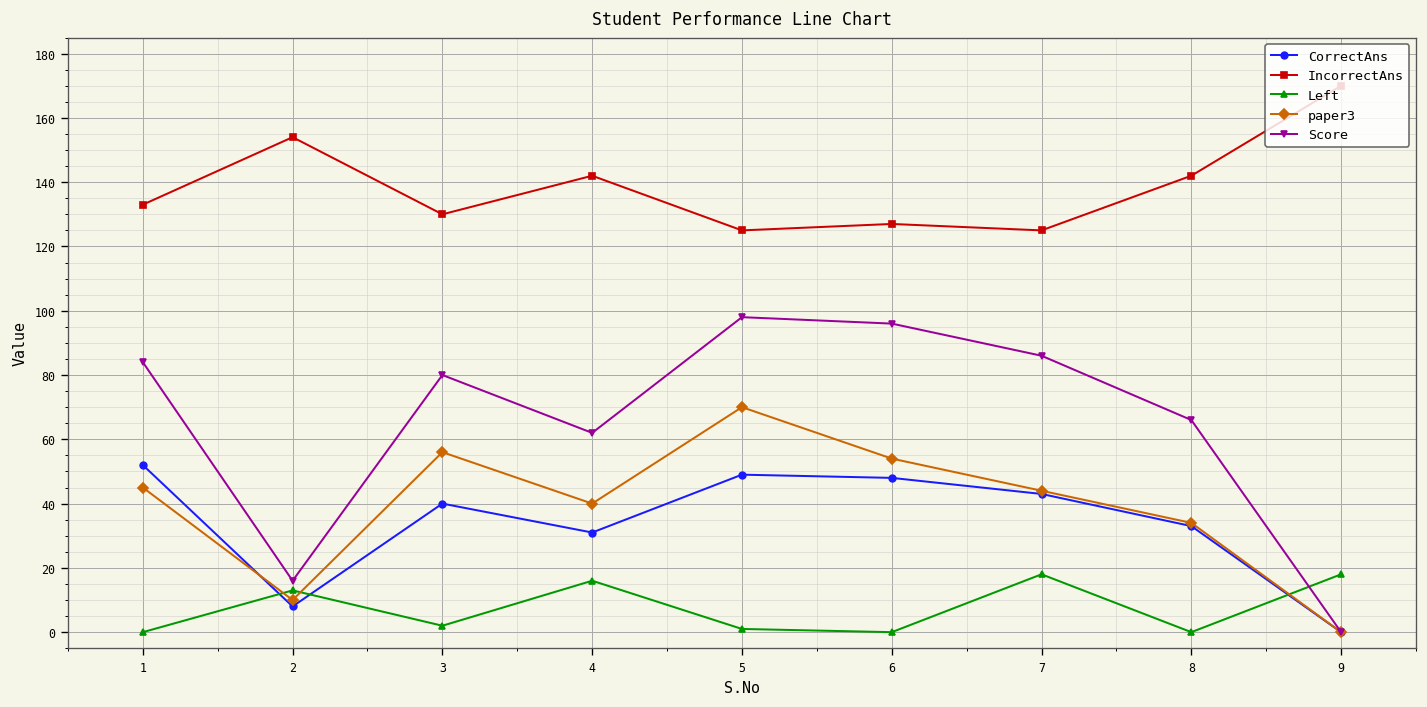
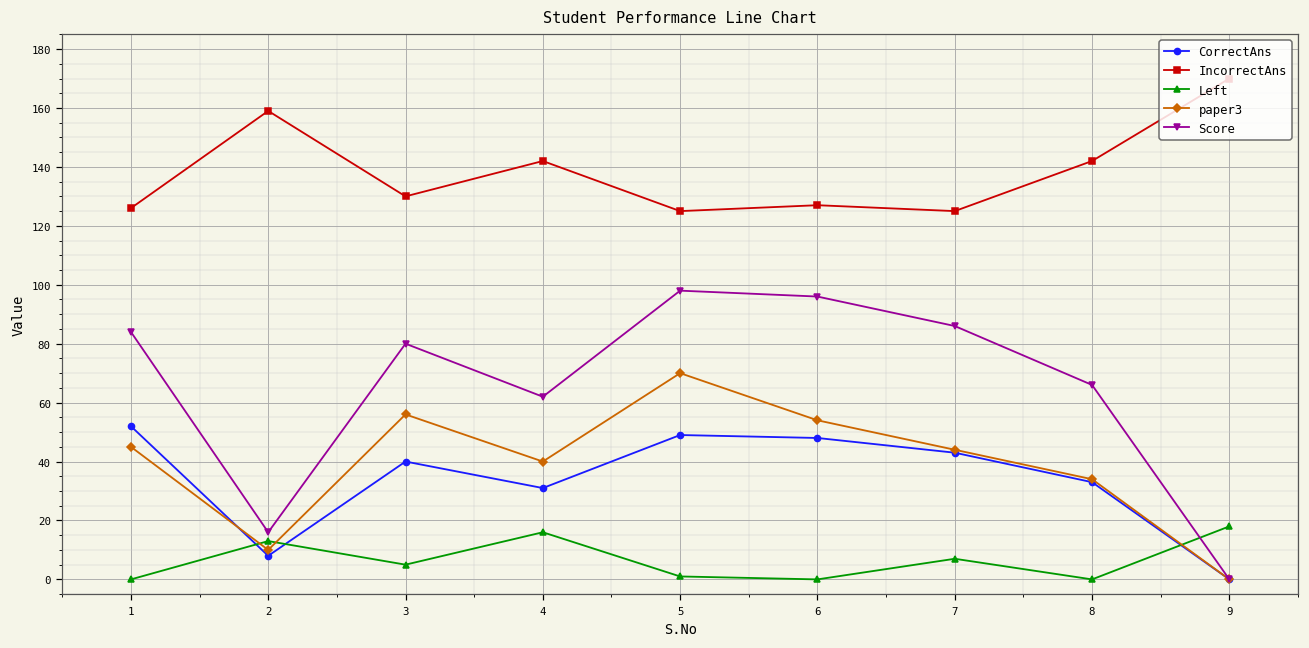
IncorrectAns, 1: 133 -> 126
IncorrectAns, 2: 154 -> 159
Left, 3: 2 -> 5
Left, 7: 18 -> 7
